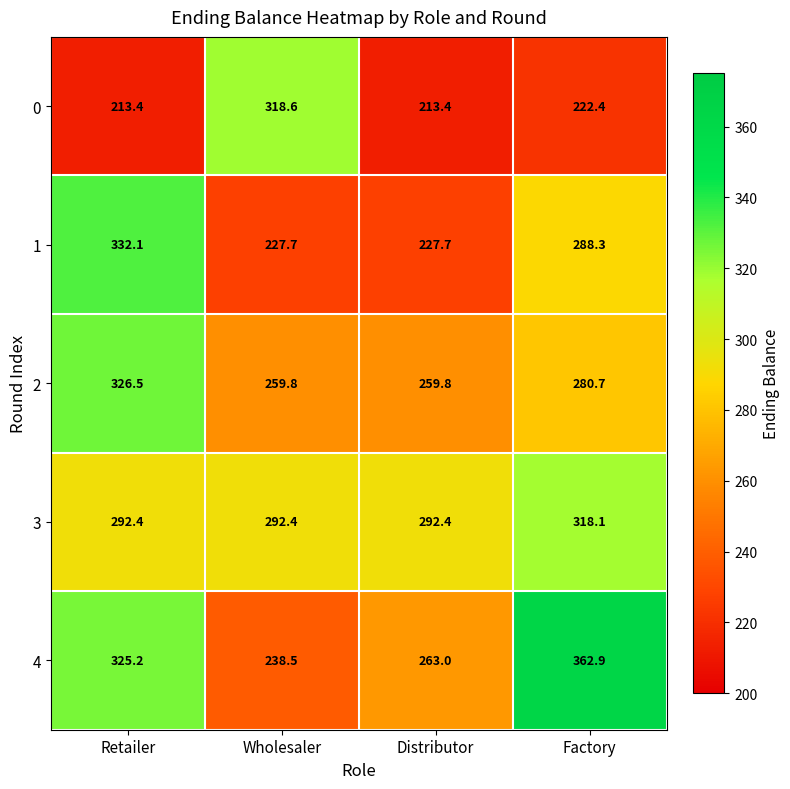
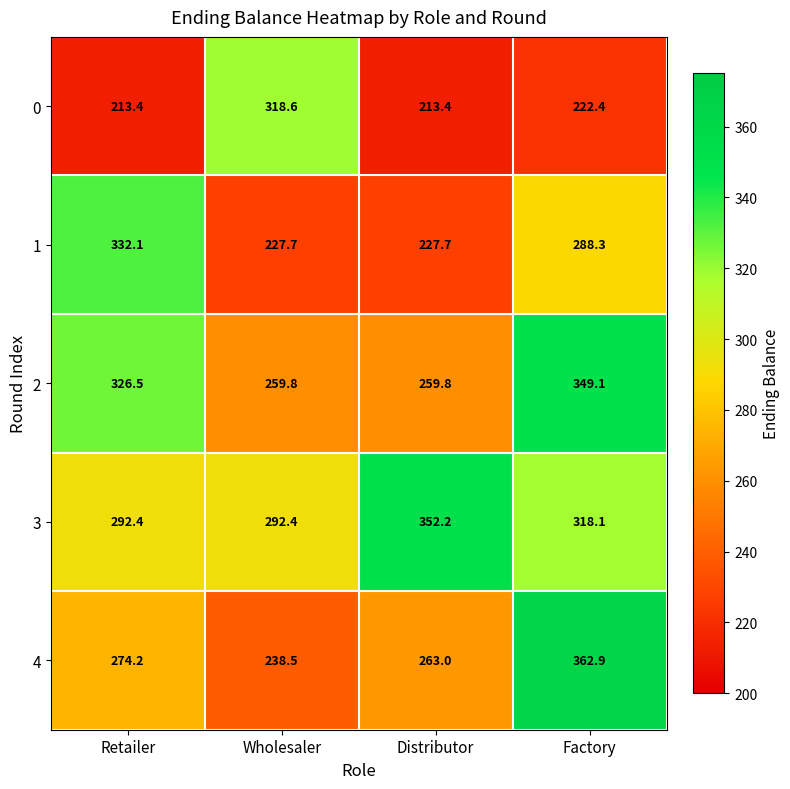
2, Factory: 280.7 -> 349.1
3, Distributor: 292.4 -> 352.2
4, Retailer: 325.2 -> 274.2
